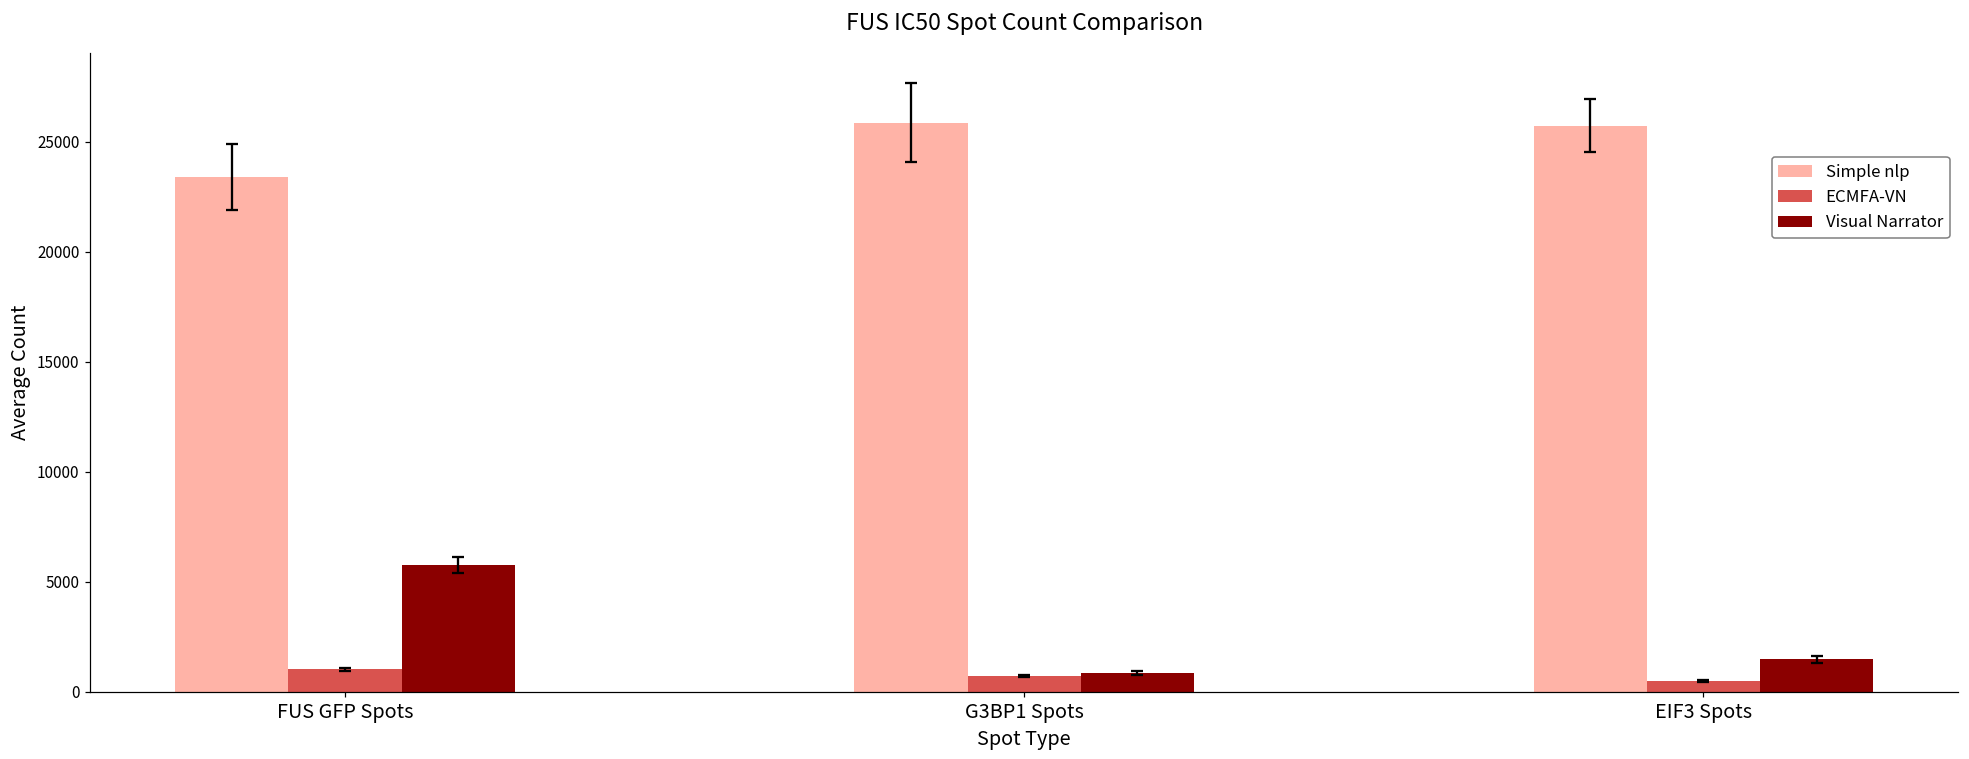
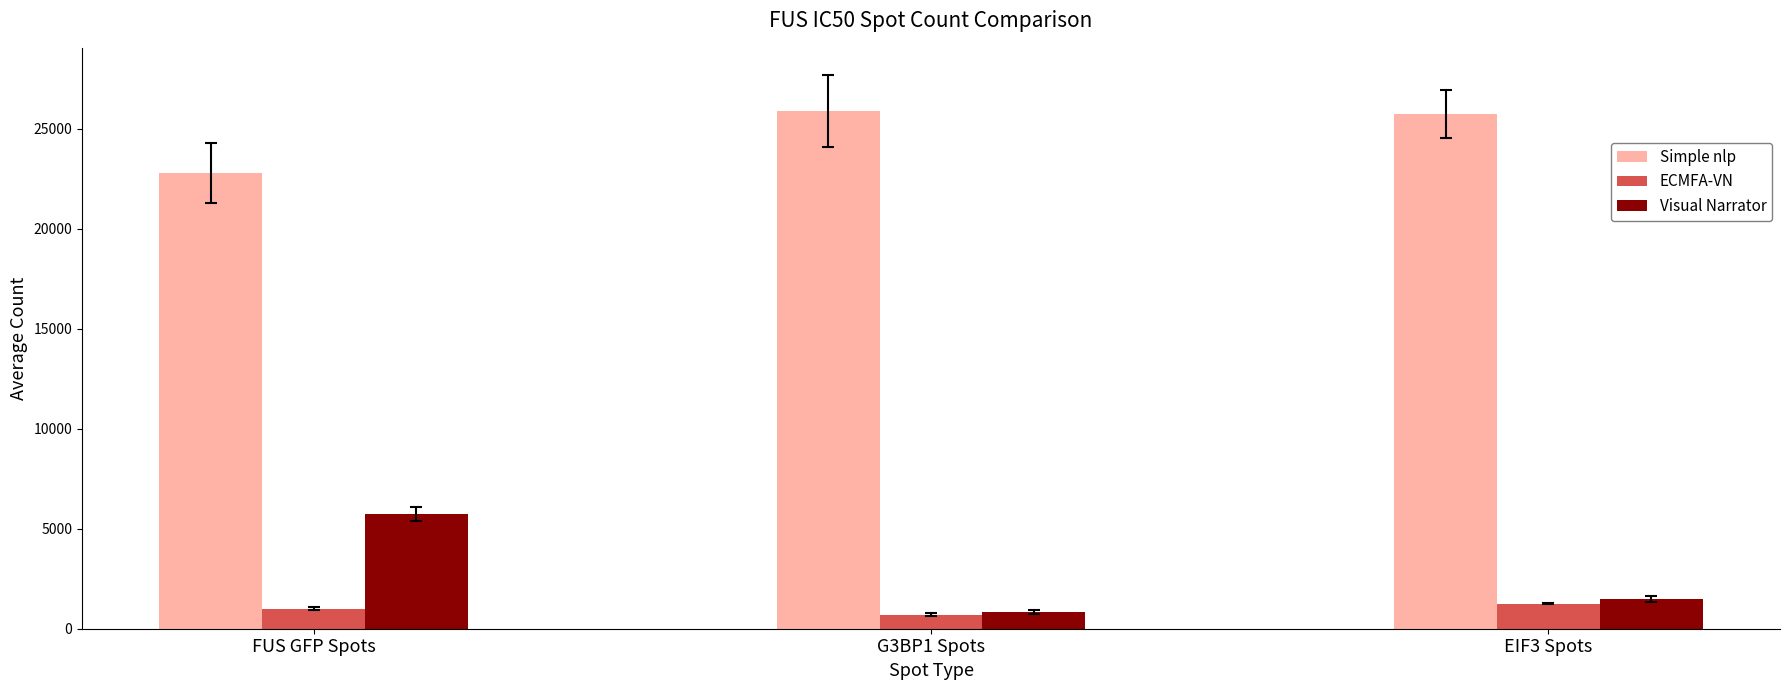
Simple nlp, FUS GFP Spots: 23400 -> 22800
ECMFA-VN, EIF3 Spots: 500 -> 1300
